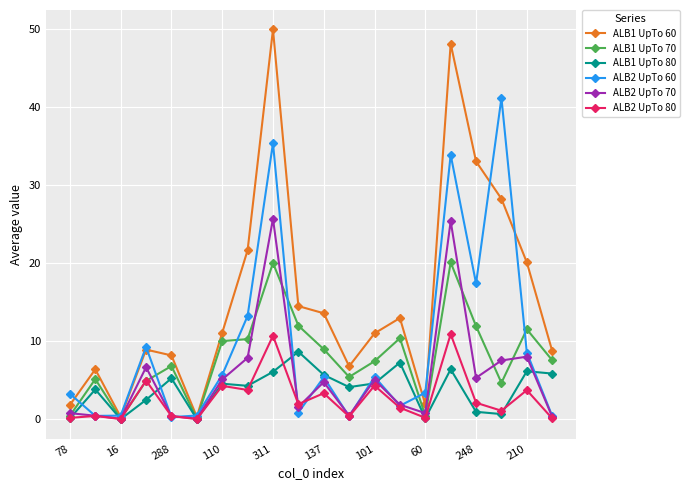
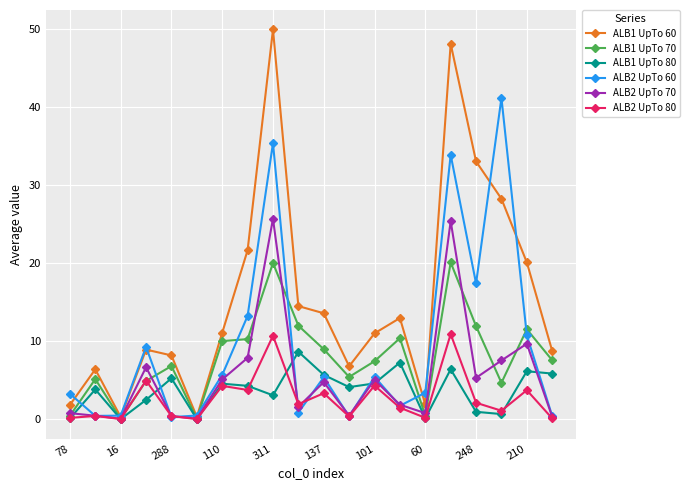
ALB1 UpTo 80, 311: 6 -> 3
ALB2 UpTo 60, 210: 9 -> 11
ALB2 UpTo 70, 210: 8 -> 10
